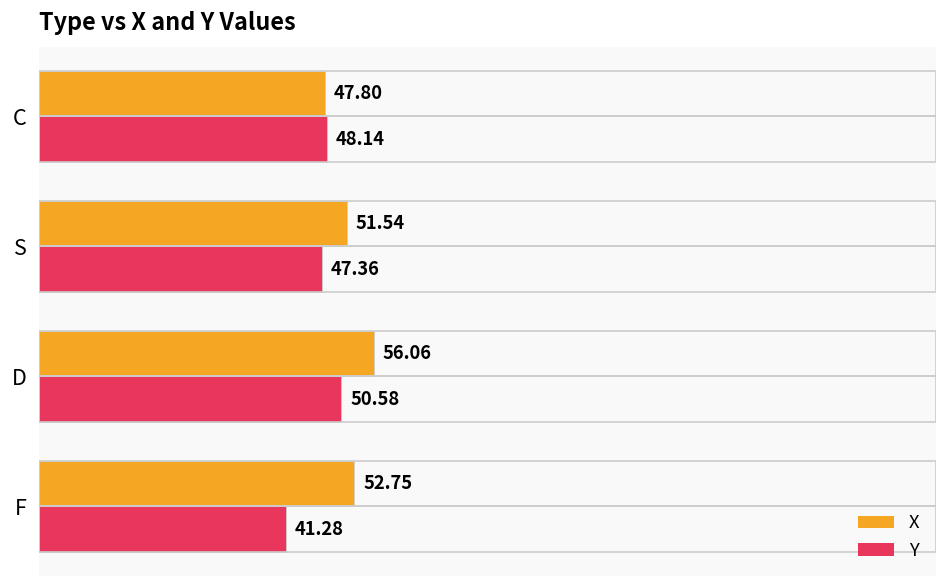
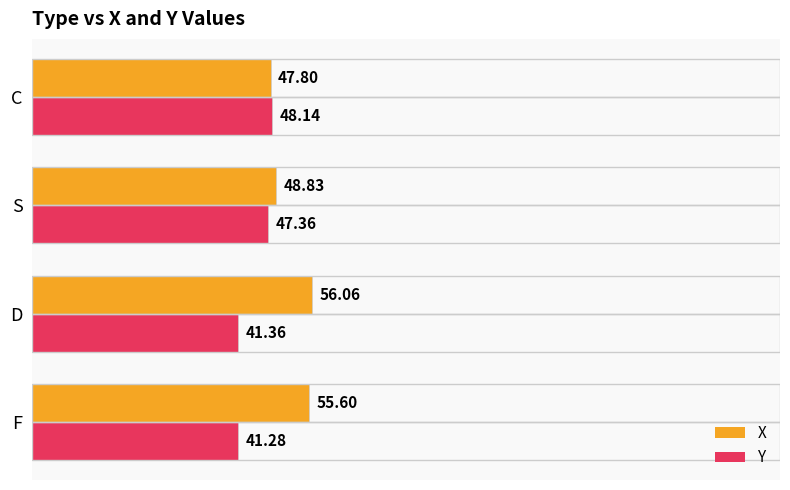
X, S: 51.54 -> 48.83
Y, D: 50.58 -> 41.36
X, F: 52.75 -> 55.60
